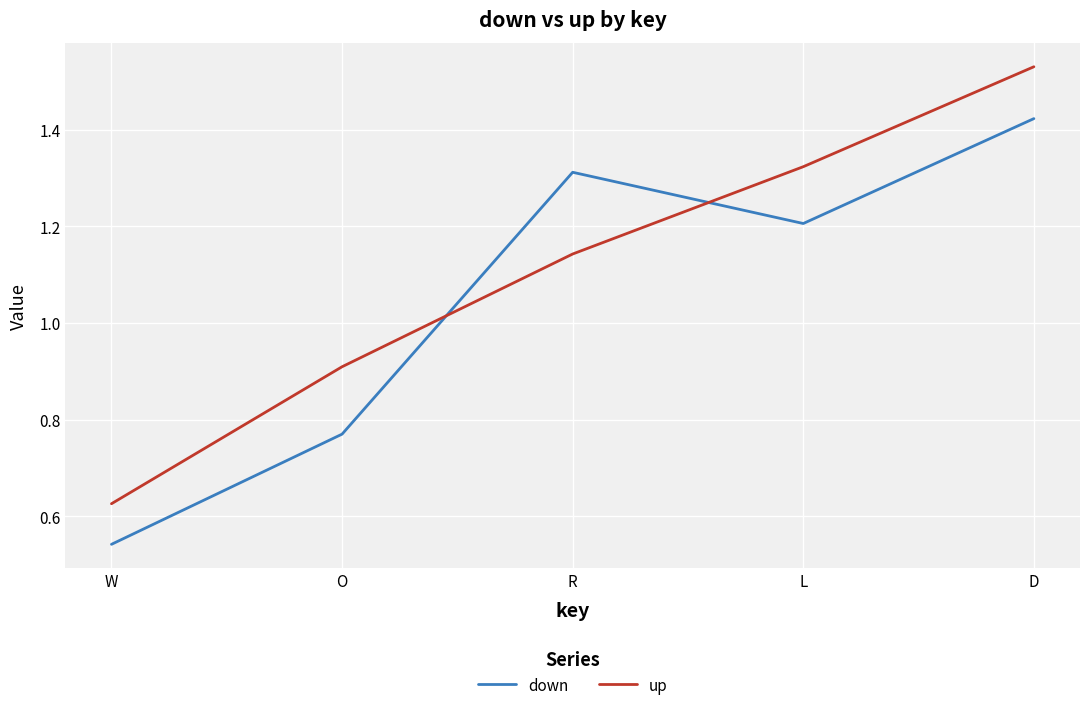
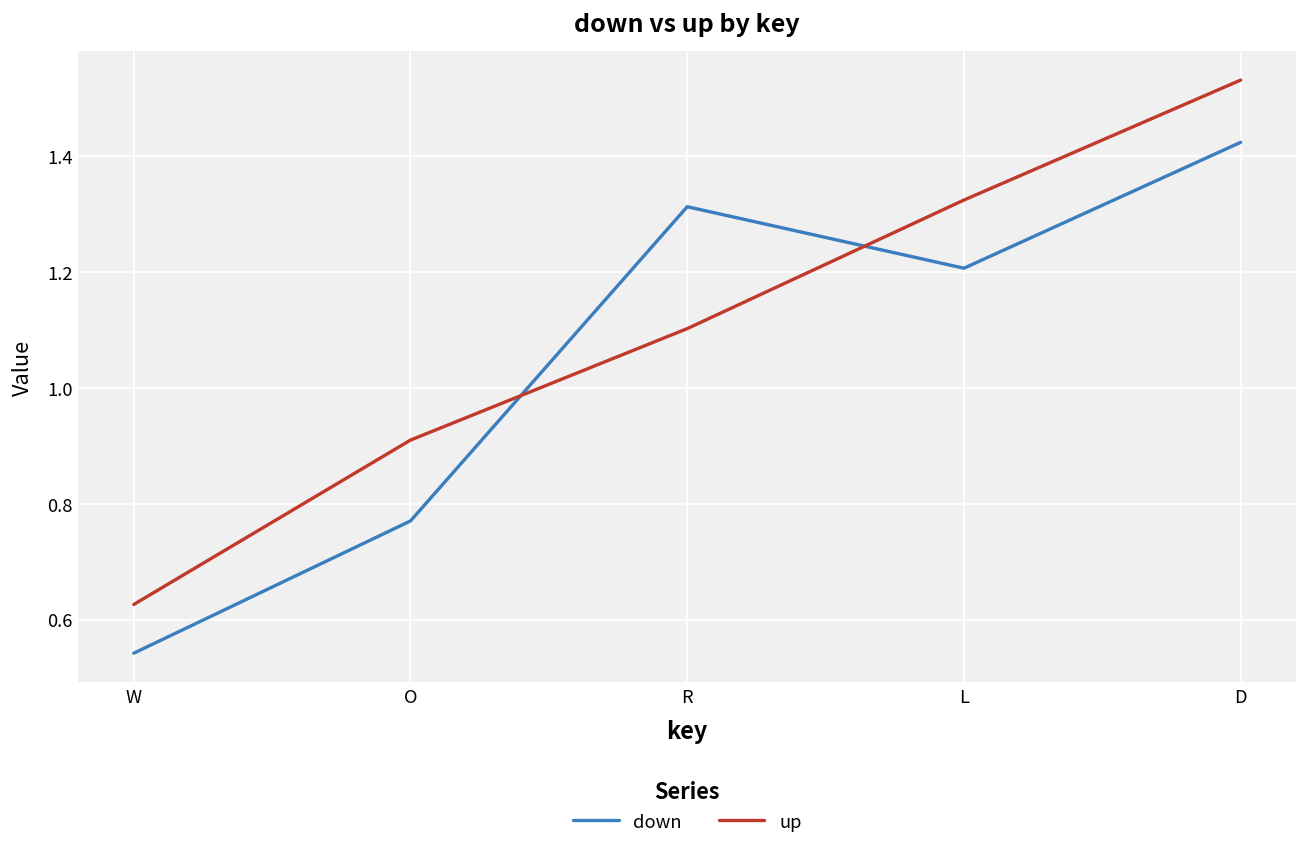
up, R: 1.14 -> 1.10
